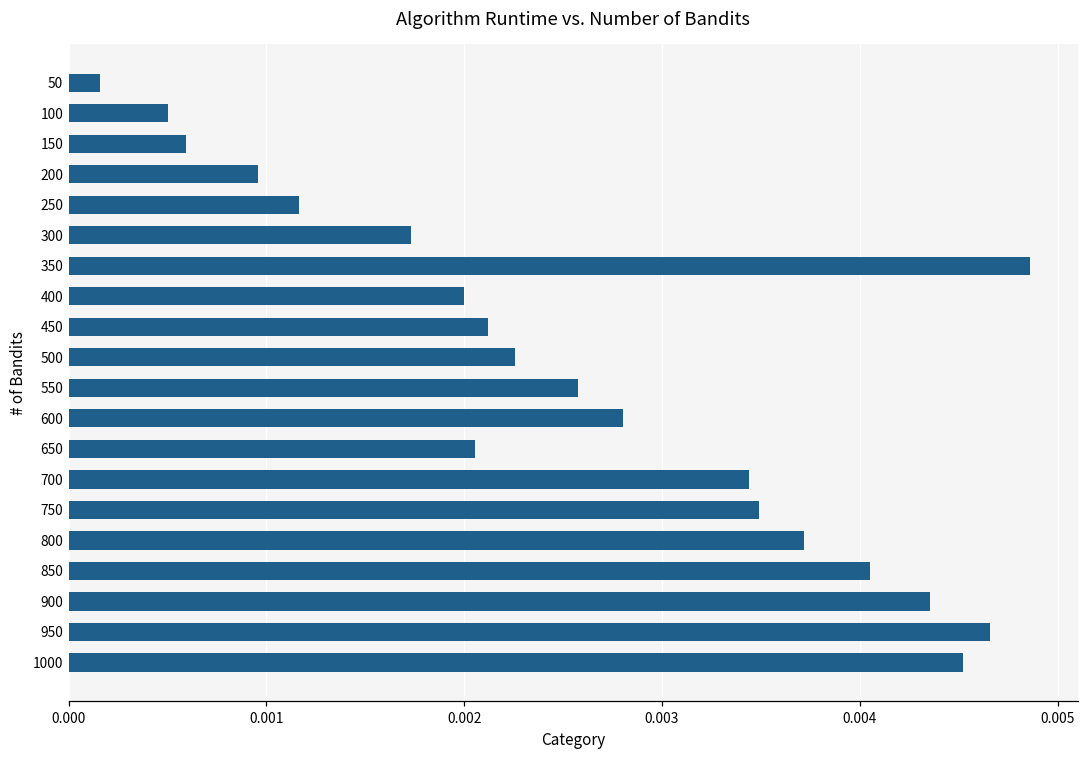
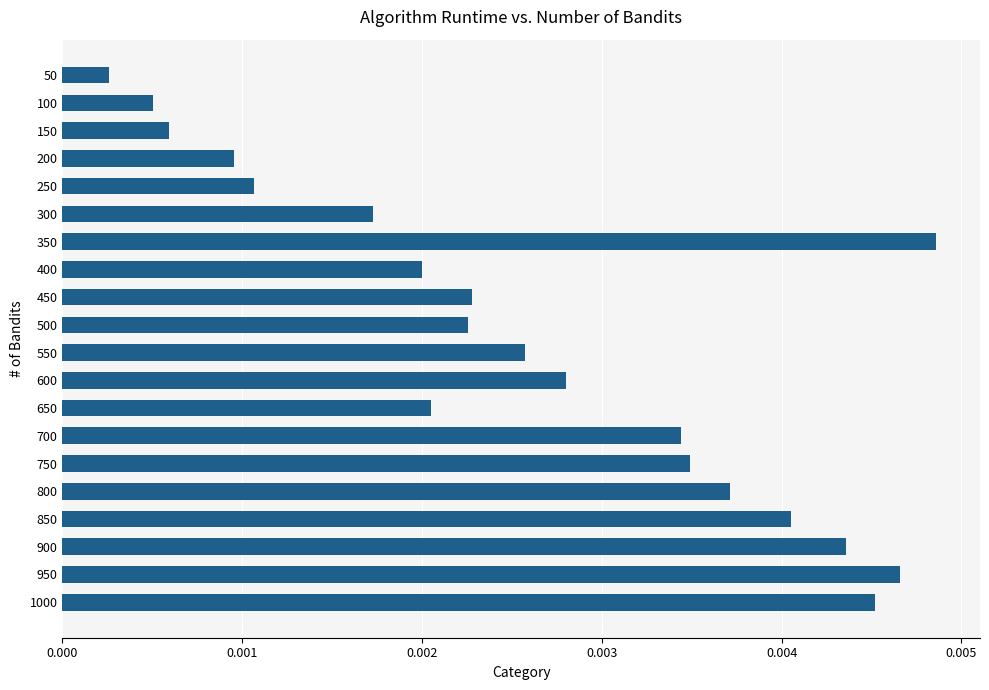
50: 0.00016 -> 0.00026
250: 0.00116 -> 0.00107
450: 0.00212 -> 0.00228
